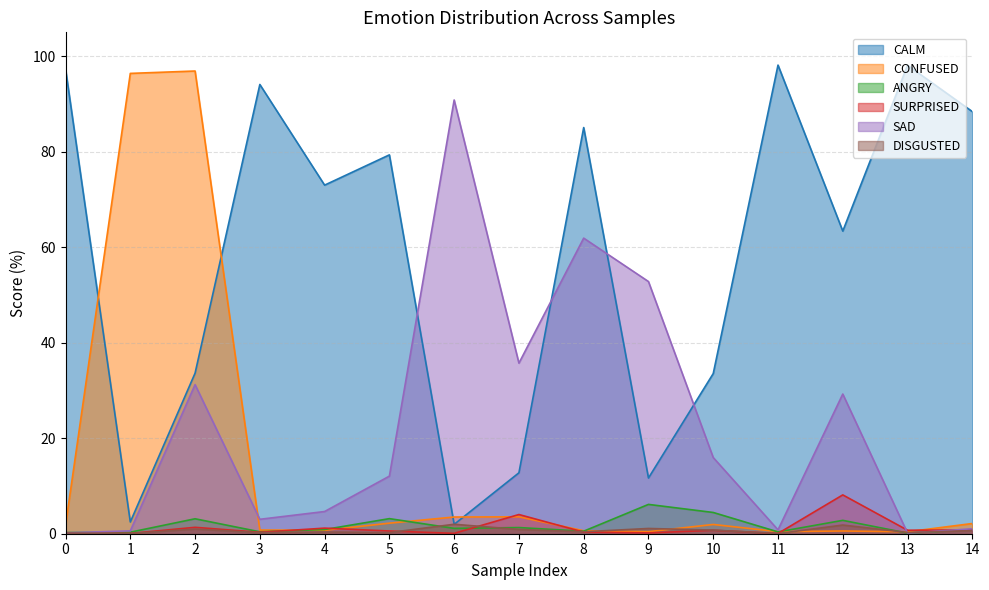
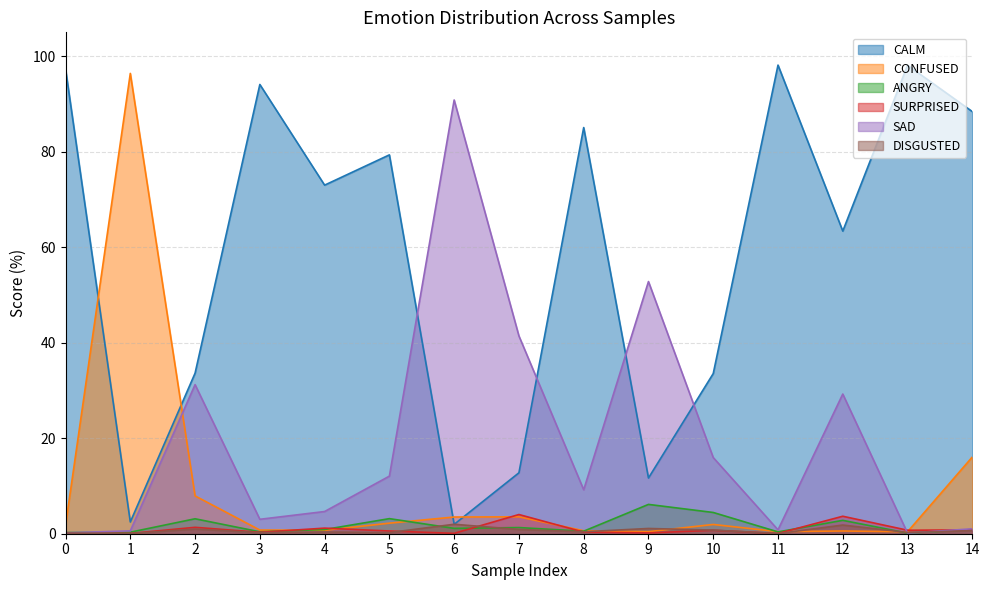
CONFUSED, 2: 97 -> 8
SAD, 7: 36 -> 41
SAD, 8: 62 -> 9
SURPRISED, 12: 8 -> 4
CONFUSED, 14: 2 -> 16
